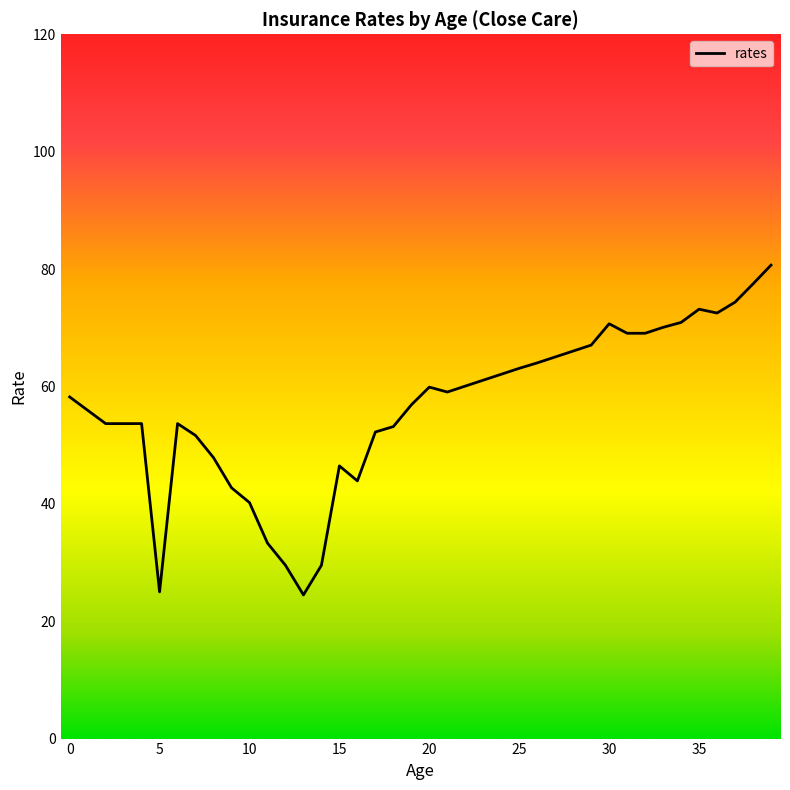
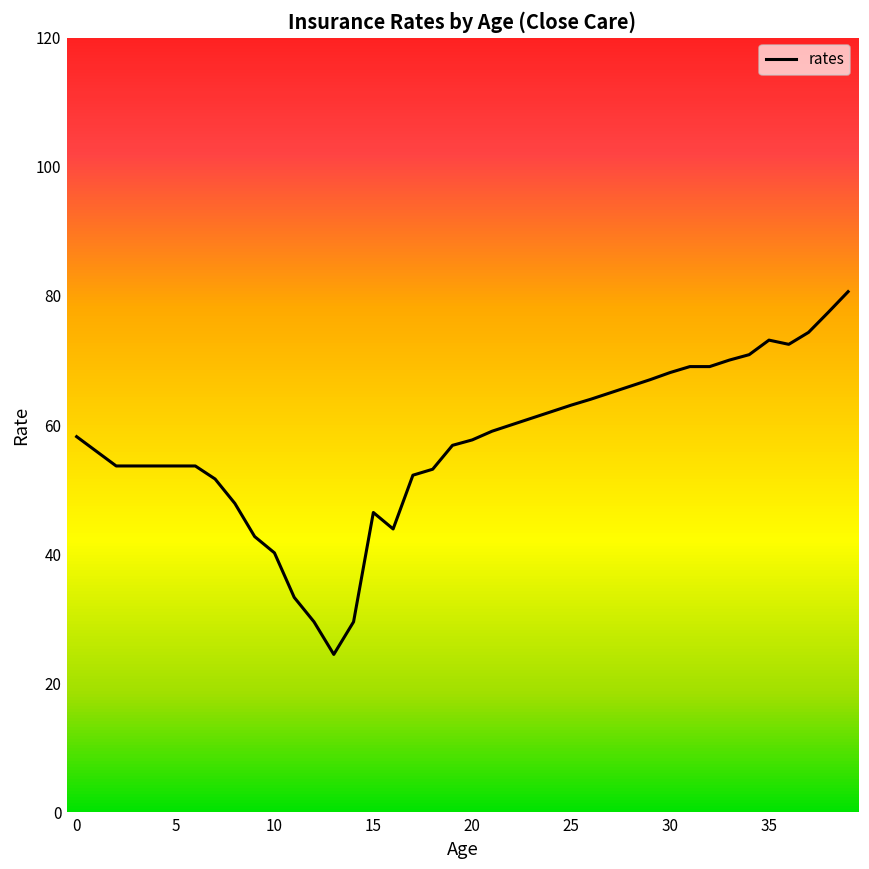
5: 25 -> 54
20: 60 -> 58
30: 71 -> 68
